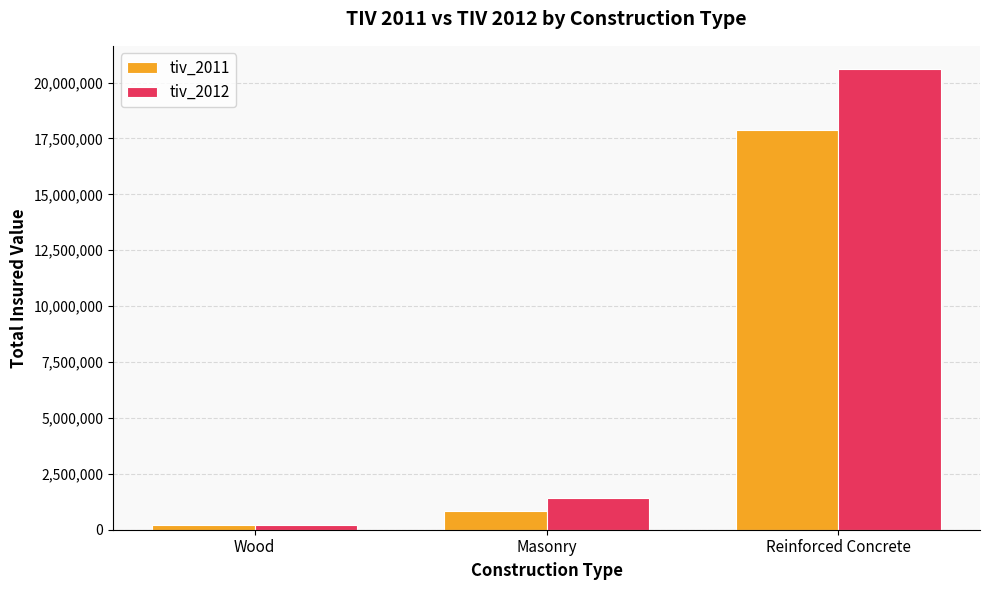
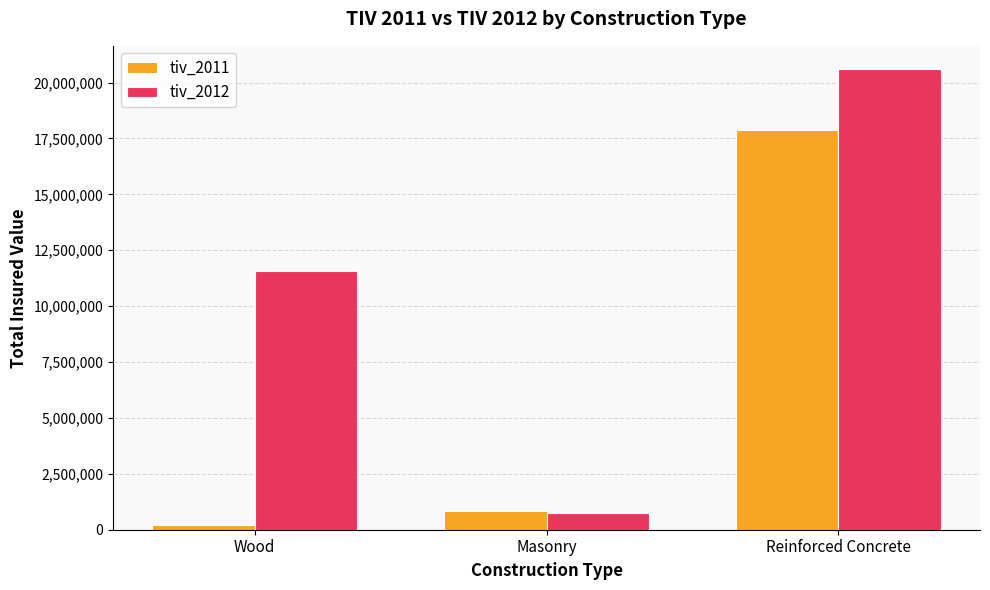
tiv_2012, Wood: 200,000 -> 11,600,000
tiv_2012, Masonry: 1,400,000 -> 800,000
